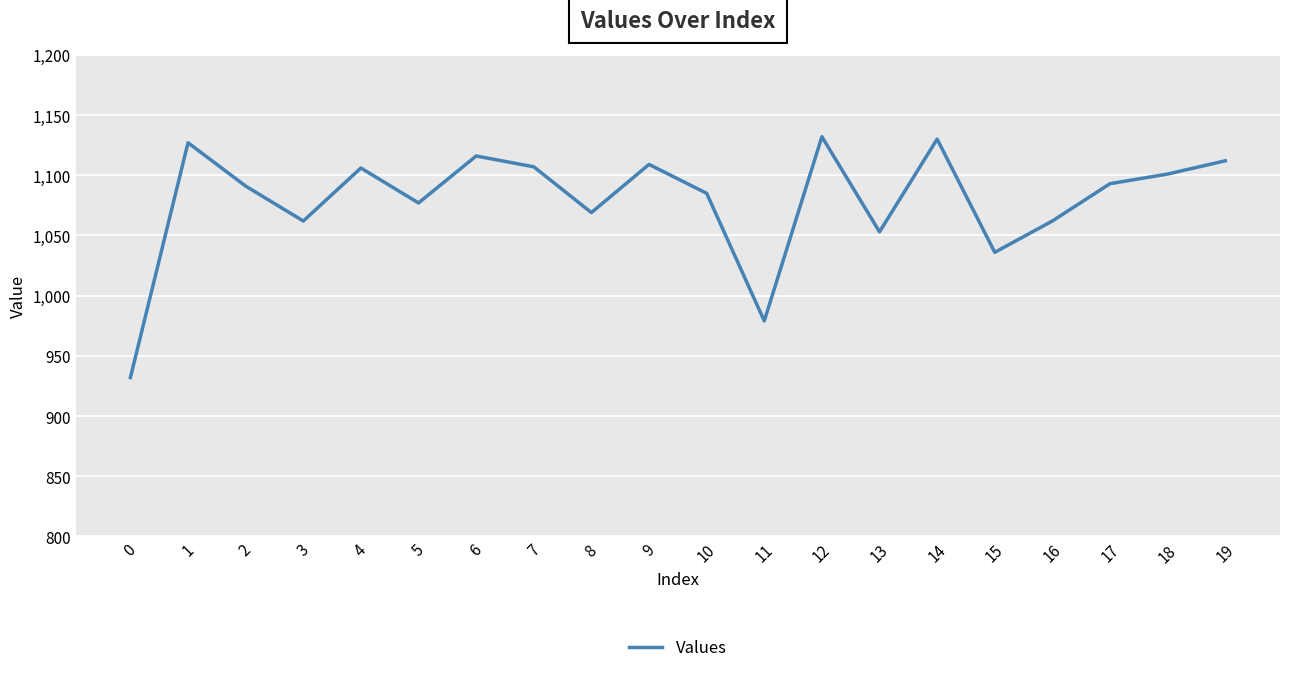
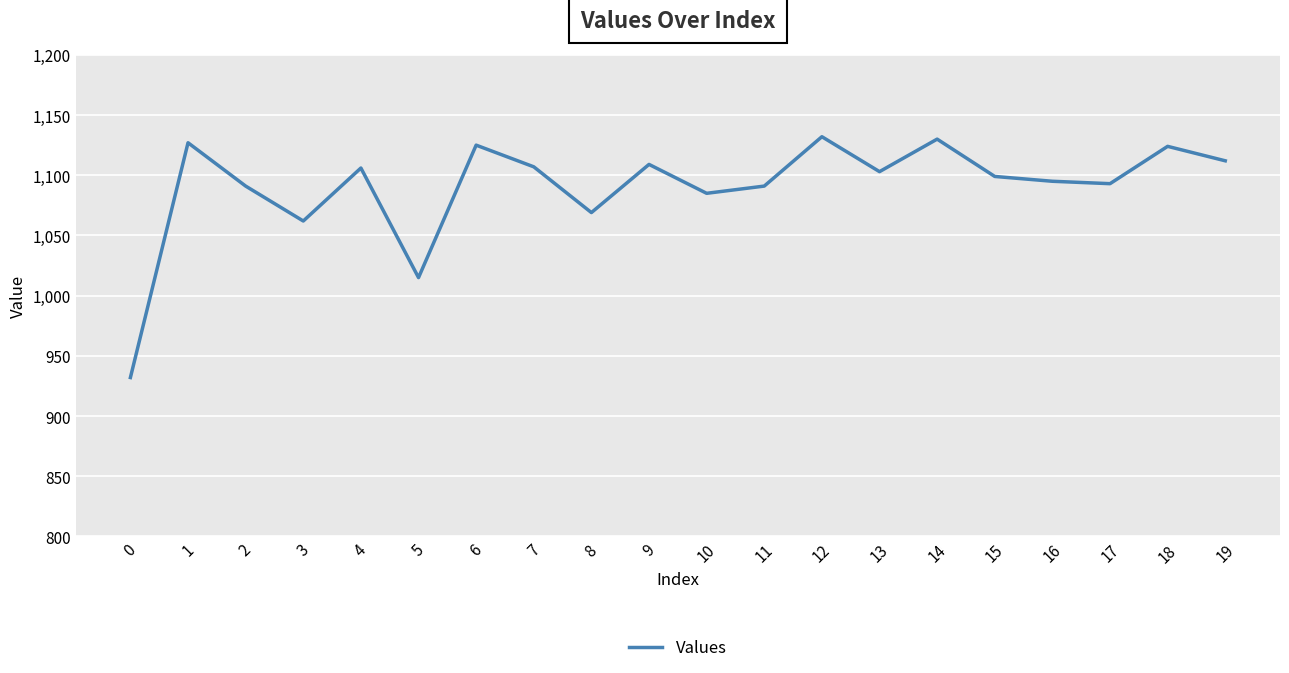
5: 1,077 -> 1,015
6: 1,116 -> 1,125
11: 979 -> 1,091
13: 1,053 -> 1,103
15: 1,036 -> 1,099
16: 1,062 -> 1,095
18: 1,101 -> 1,124
